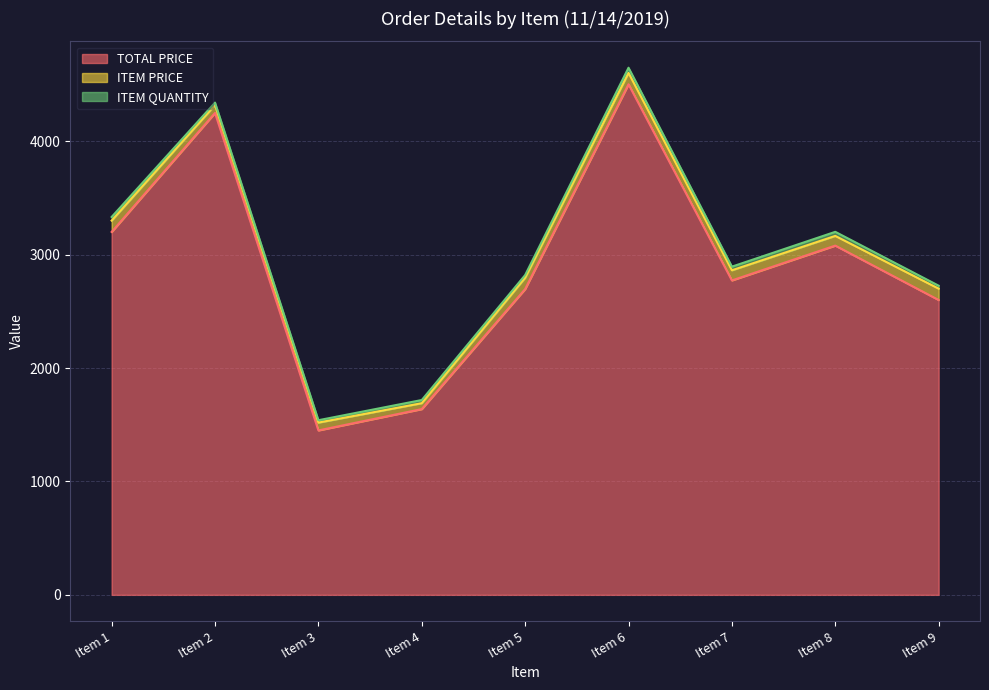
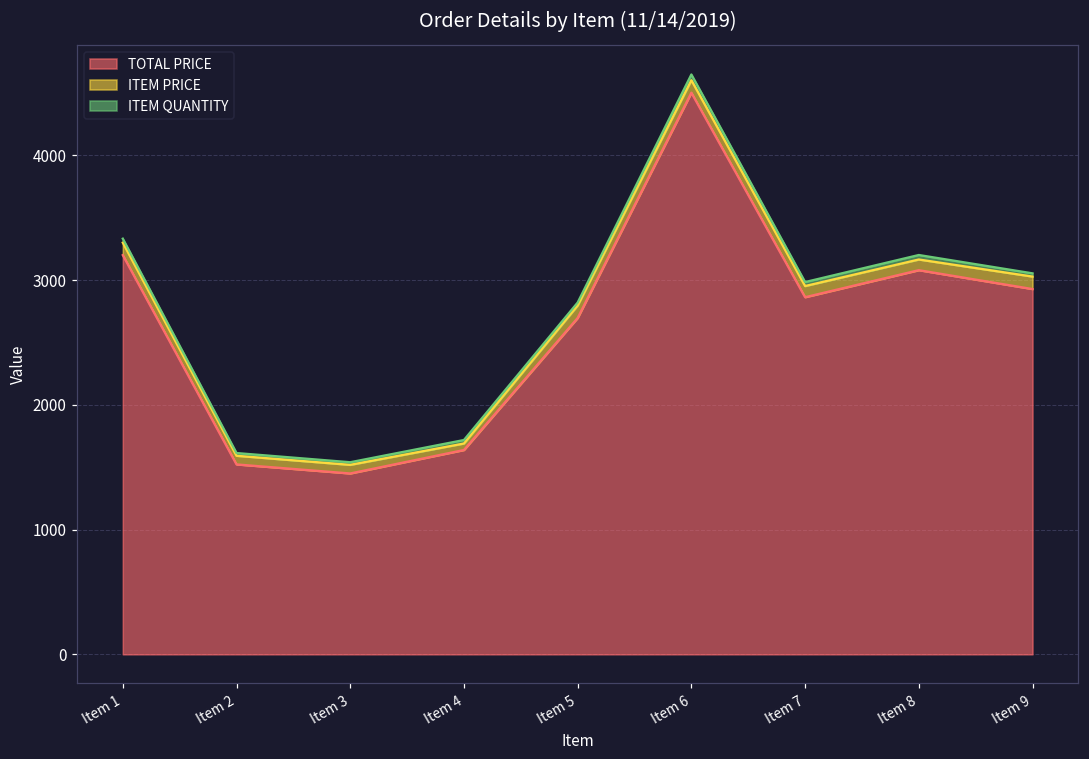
TOTAL PRICE, Item 2: 4250 -> 1520
TOTAL PRICE, Item 7: 2770 -> 2860
TOTAL PRICE, Item 9: 2600 -> 2930
